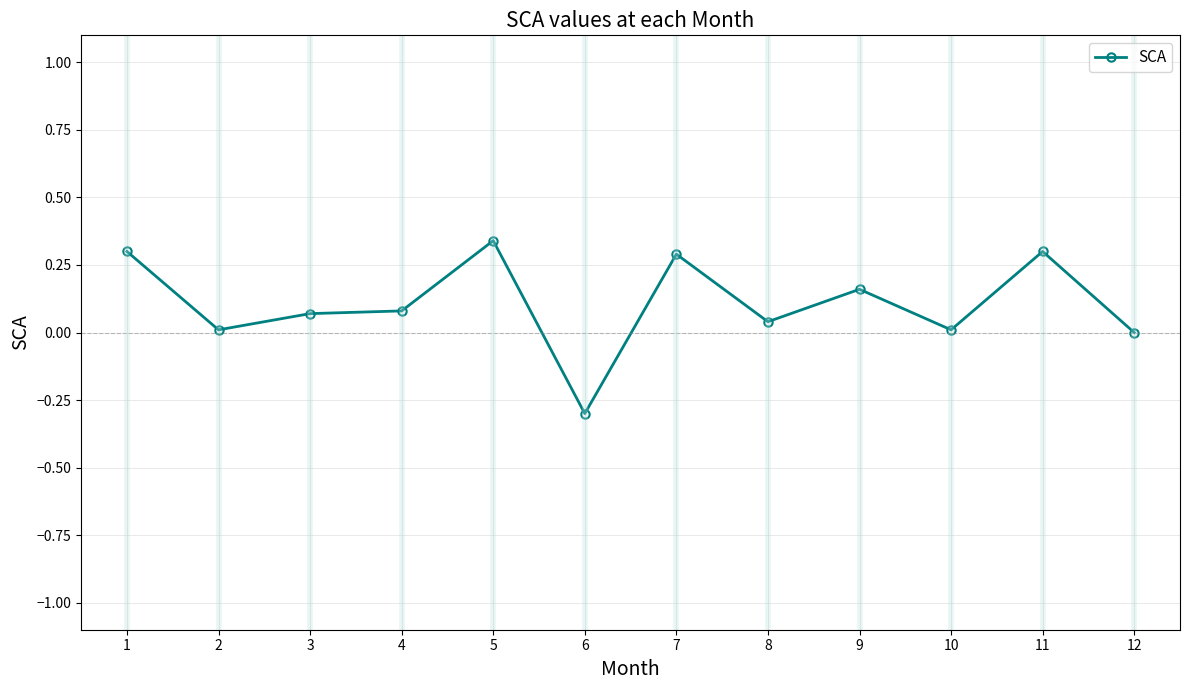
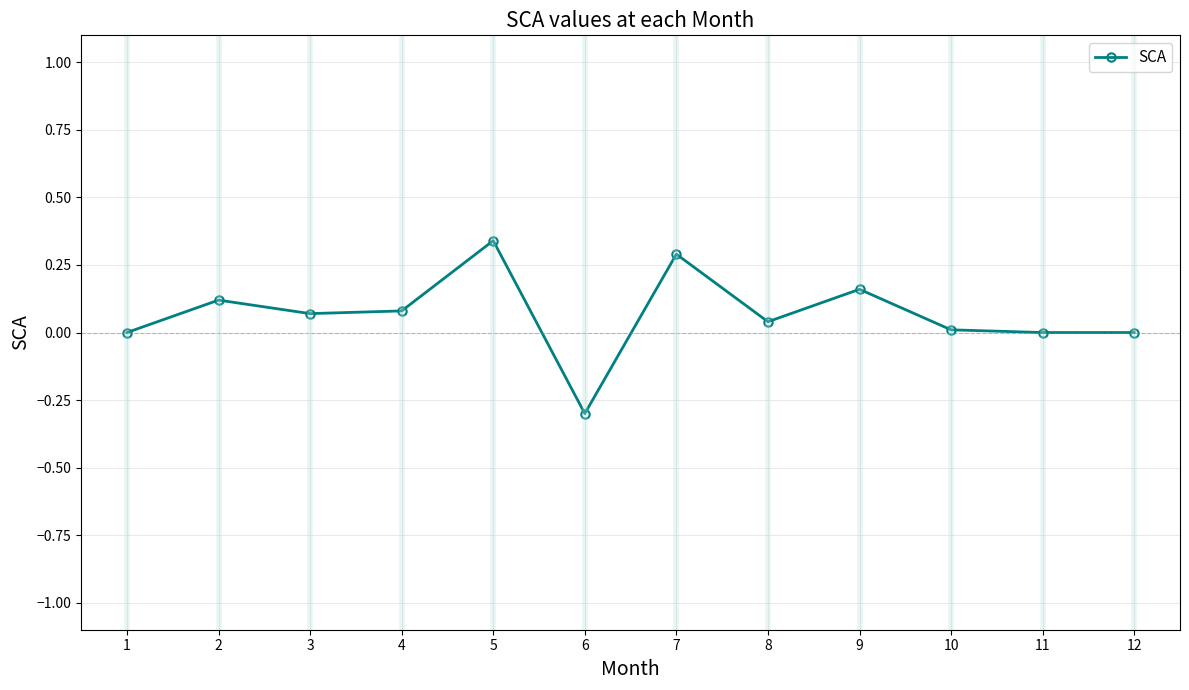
1: 0.3 -> 0.0
2: 0.01 -> 0.12
11: 0.3 -> 0.0
